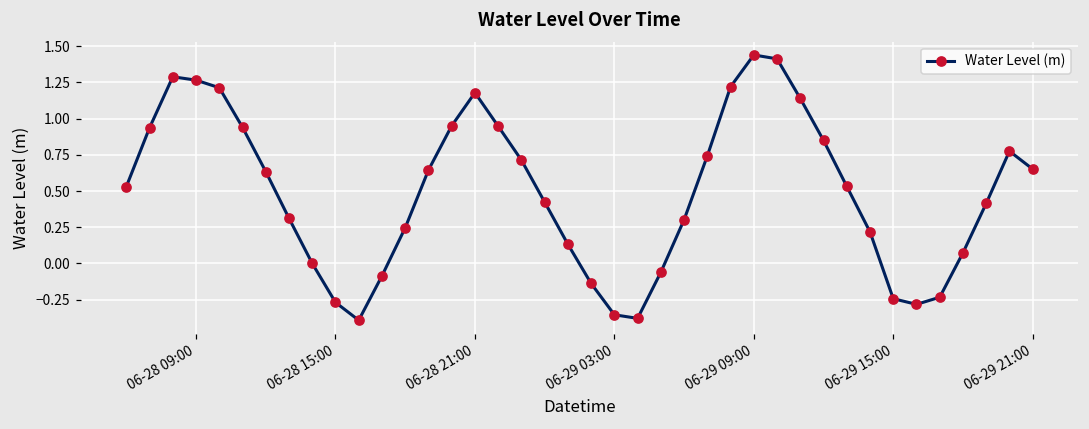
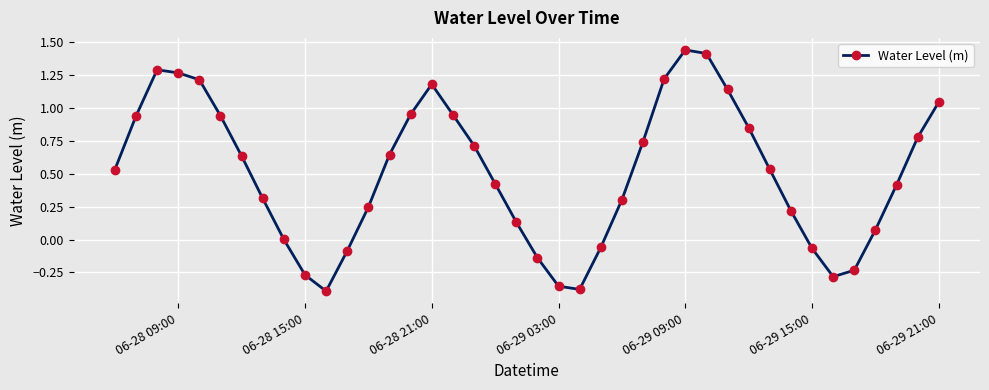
06-29 15:00: -0.24 -> -0.07
06-29 21:00: 0.65 -> 1.04
